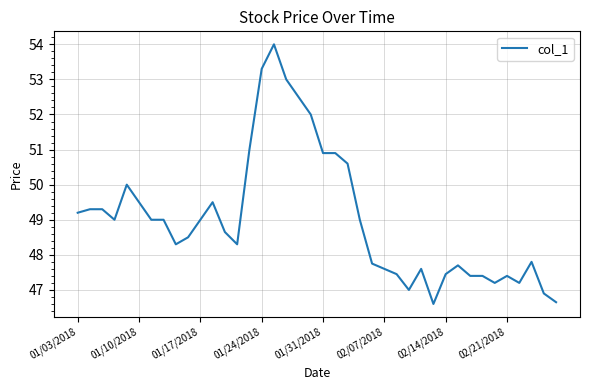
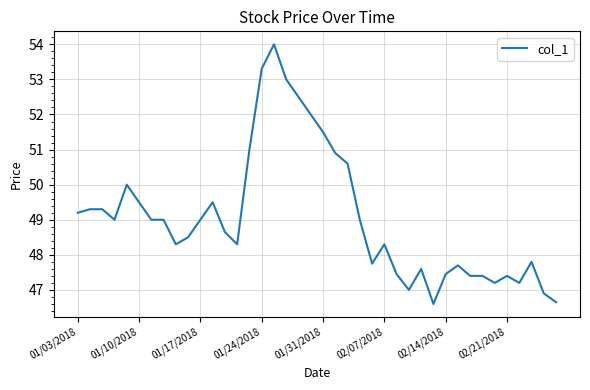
01/31/2018: 50.9 -> 51.5
02/07/2018: 47.6 -> 48.3
